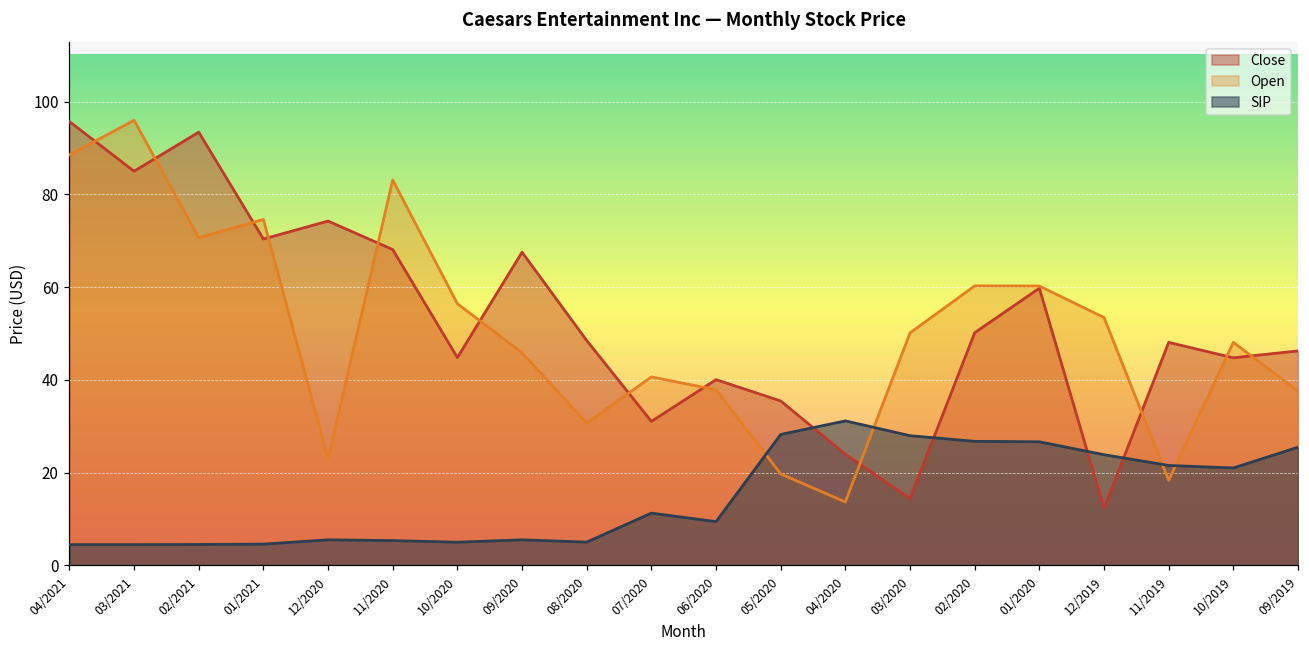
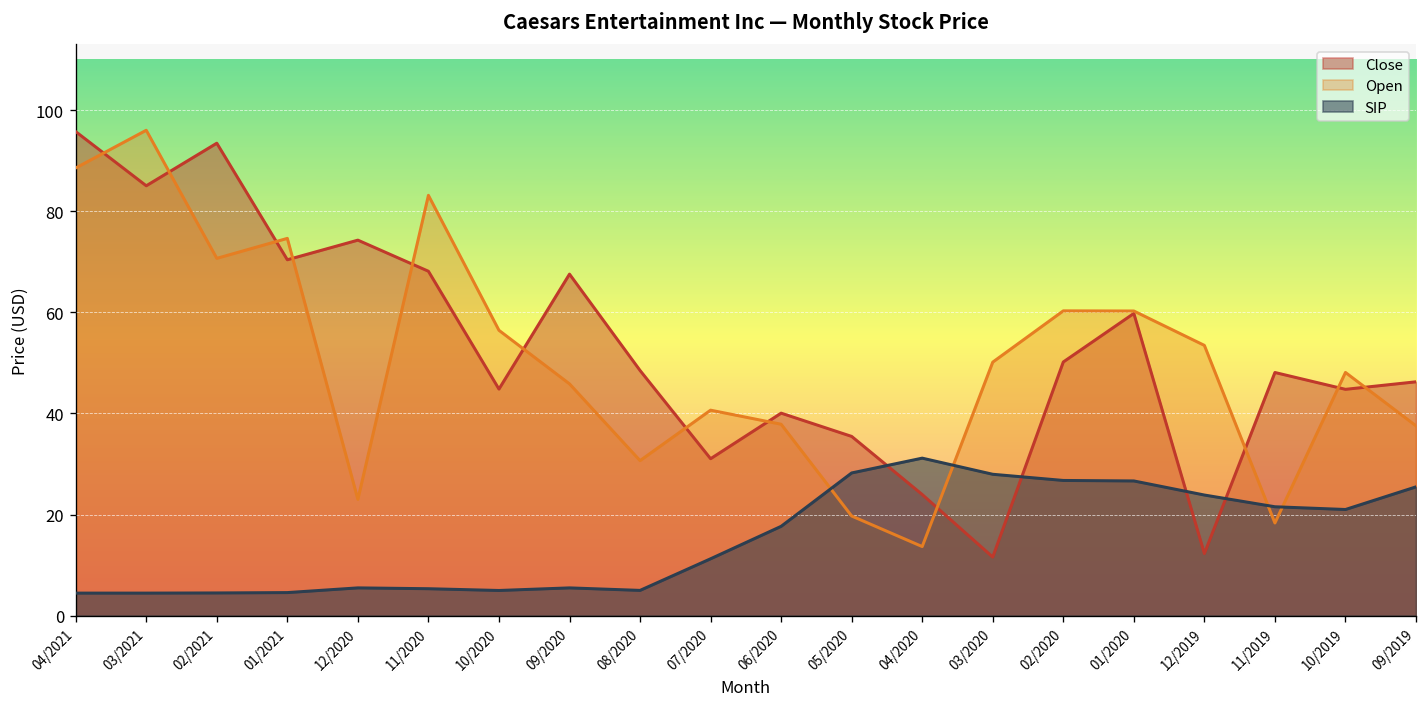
SIP, 06/2020: 9 -> 18
Close, 03/2020: 14 -> 12
